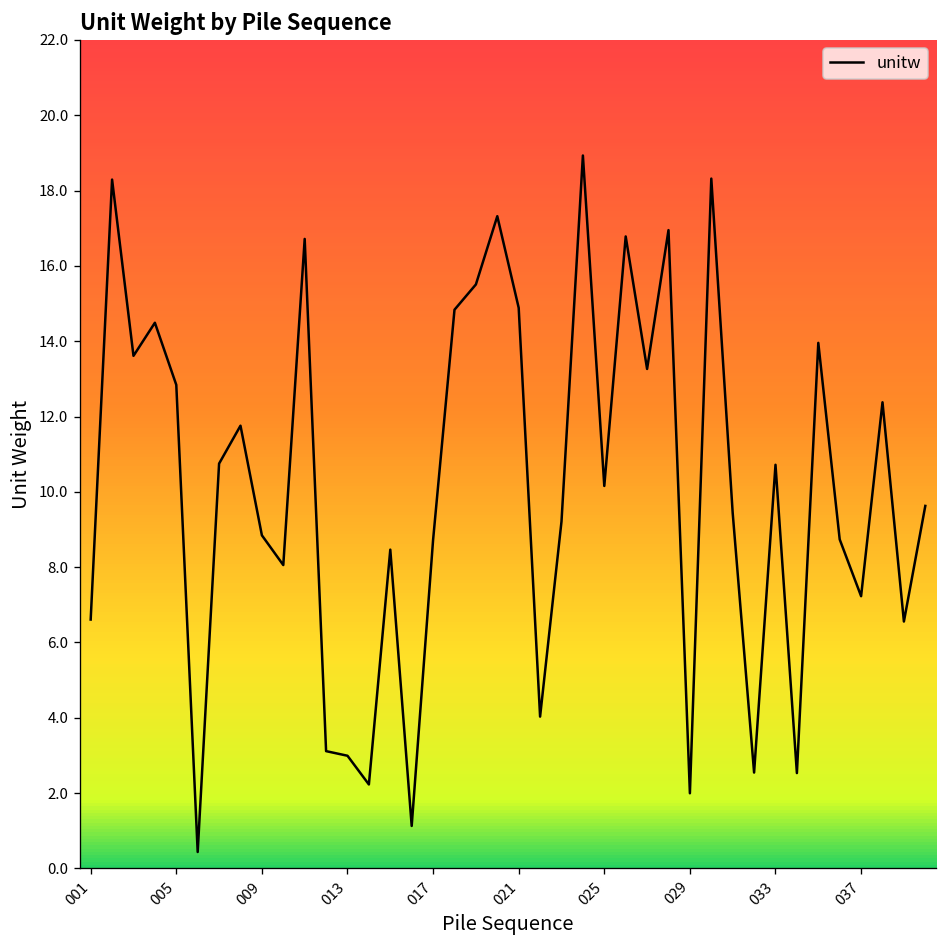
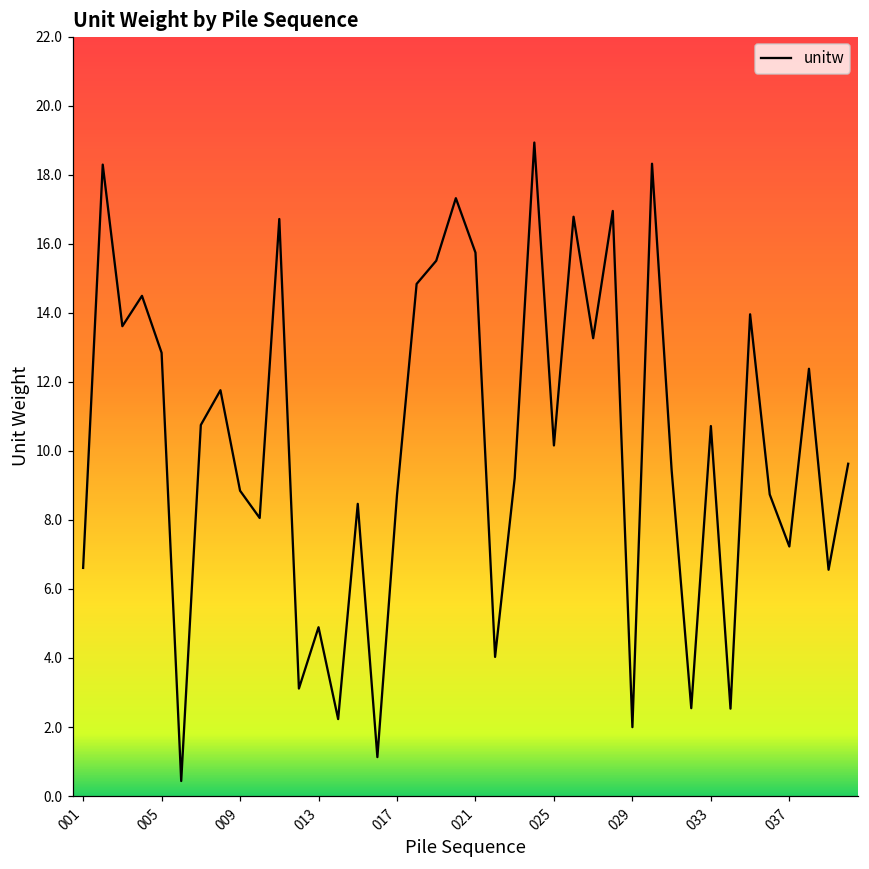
013: 3.0 -> 4.9
021: 14.9 -> 15.7
